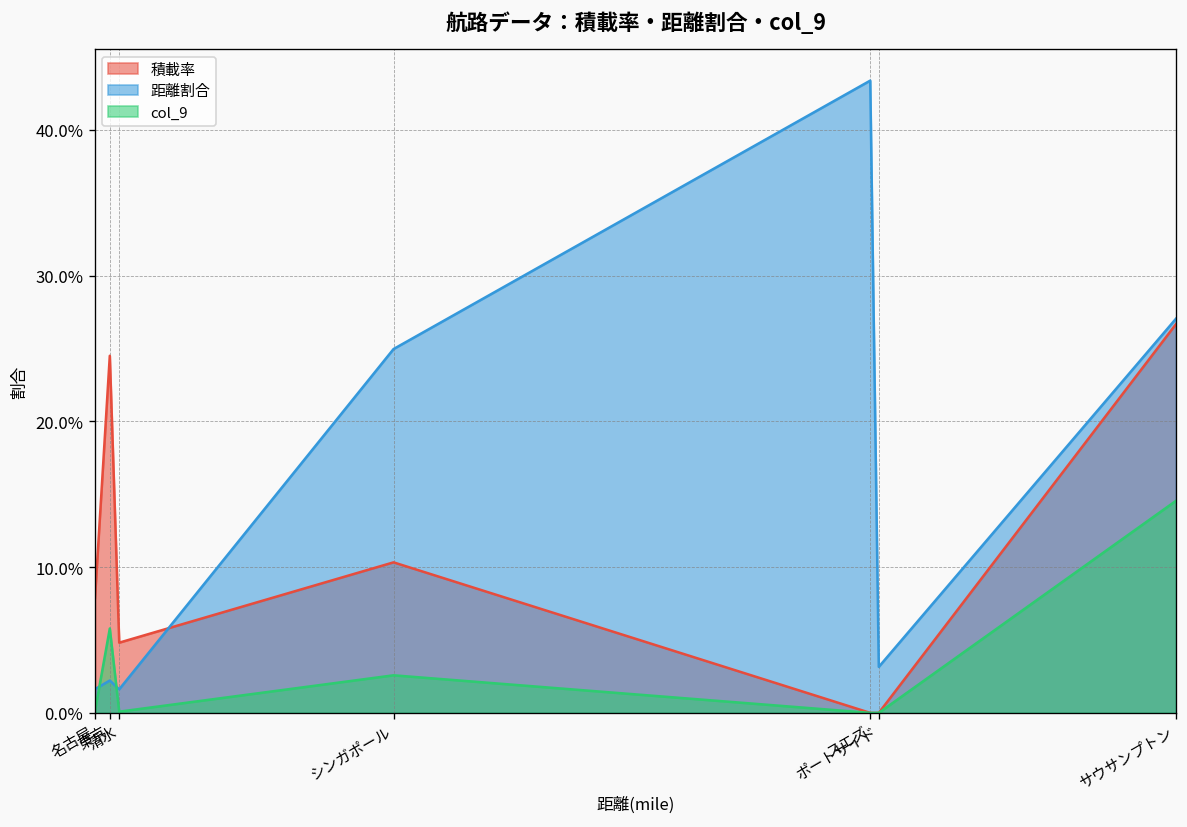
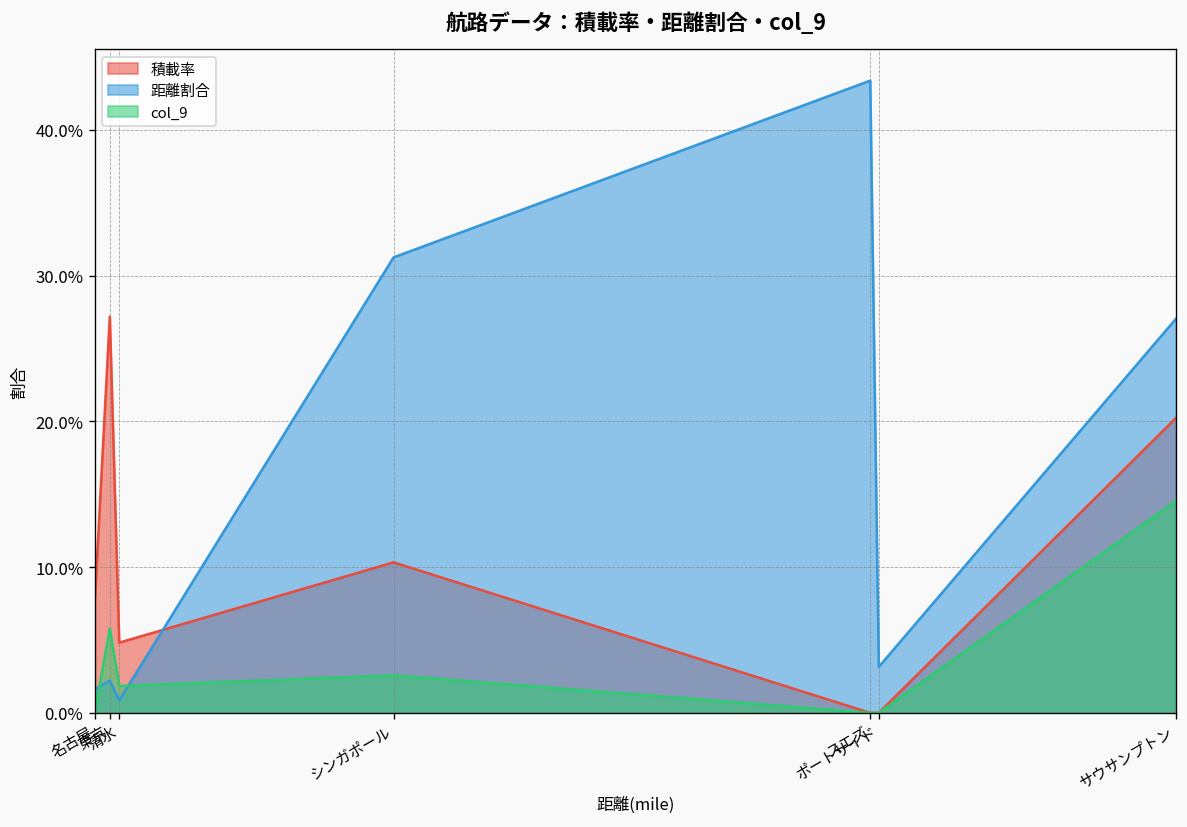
積載率, 東京: 24.5% -> 27.2%
距離割合, 清水: 1.6% -> 0.9%
col_9, 清水: 0.1% -> 1.8%
距離割合, シンガポール: 25.0% -> 31.2%
積載率, サウサンプトン: 26.7% -> 20.2%
